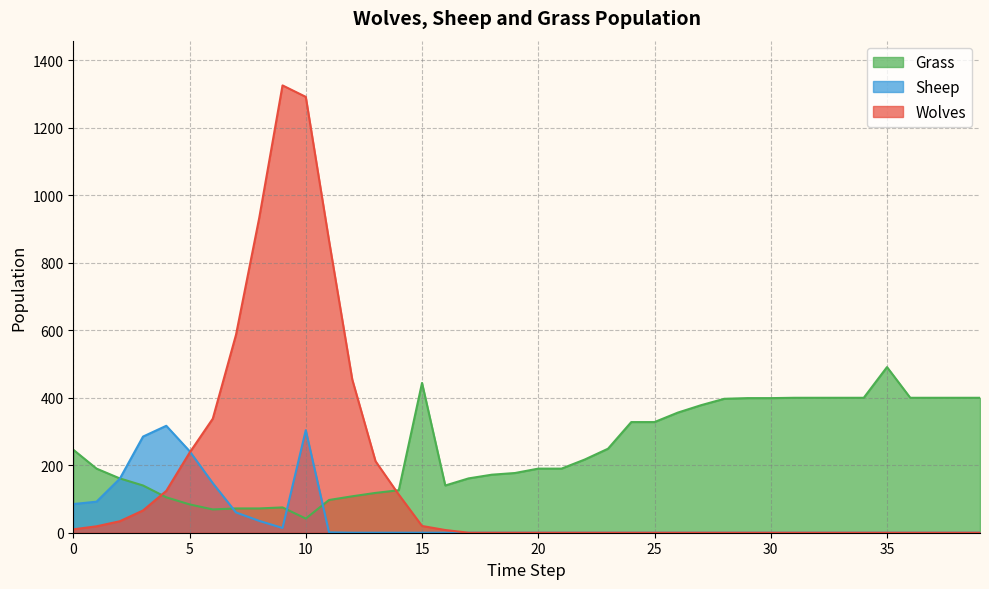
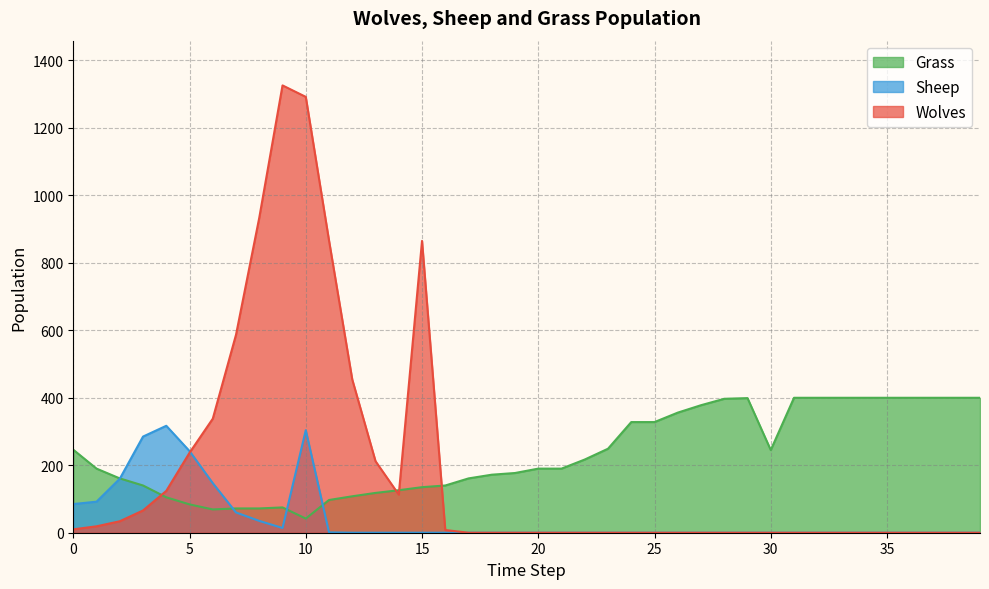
Grass, 15: 440 -> 140
Wolves, 15: 20 -> 870
Grass, 30: 400 -> 250
Grass, 35: 490 -> 400
